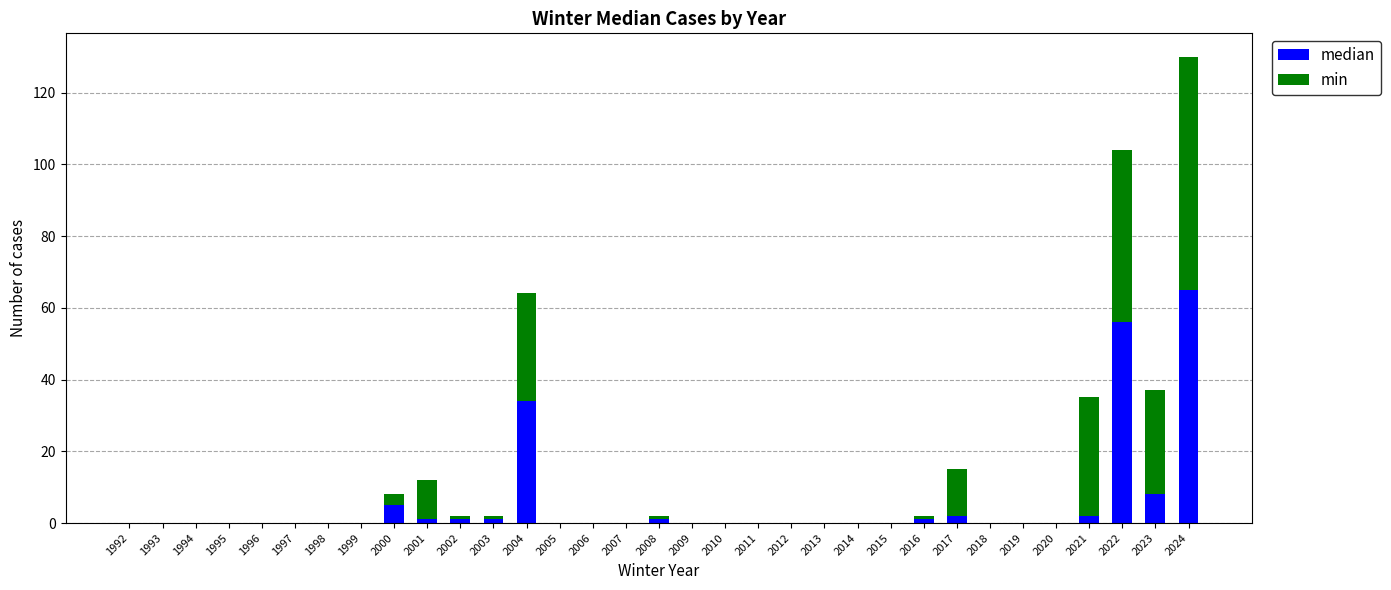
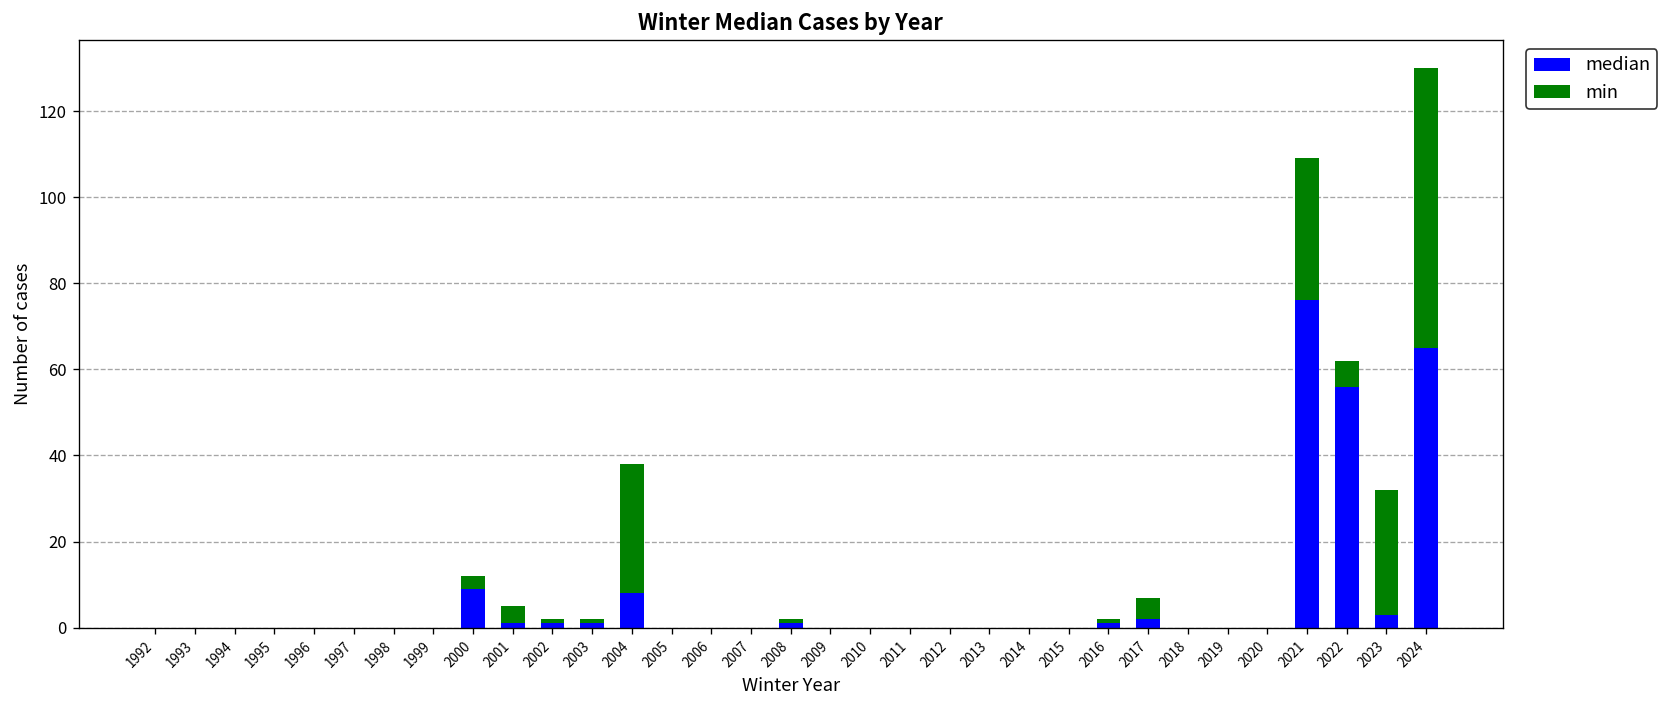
median, 2000: 5 -> 9
min, 2001: 11 -> 4
median, 2004: 34 -> 8
min, 2017: 13 -> 5
median, 2021: 2 -> 76
min, 2022: 48 -> 6
median, 2023: 8 -> 3
